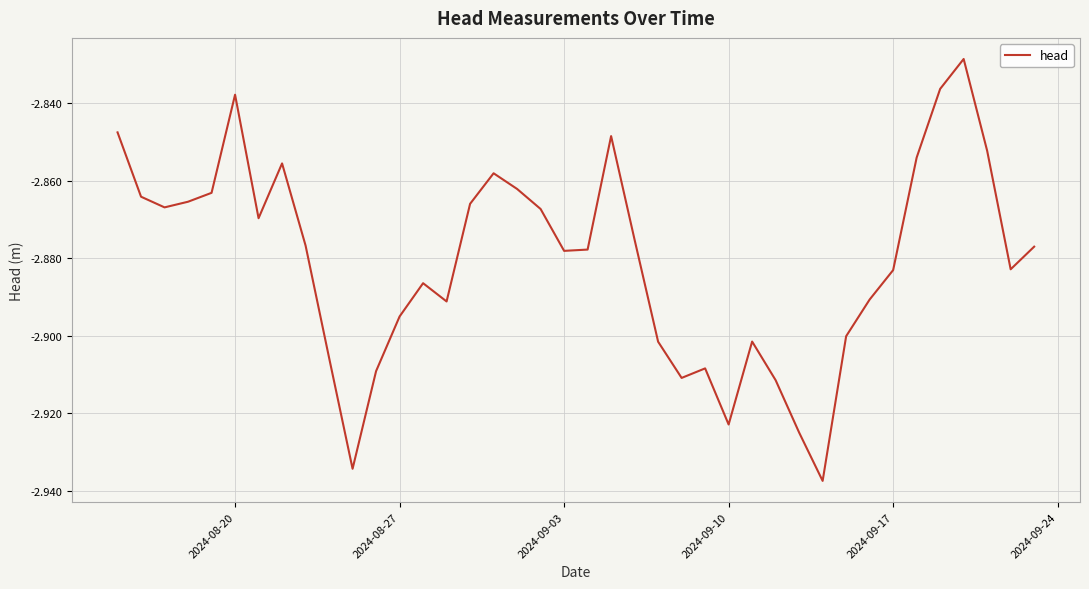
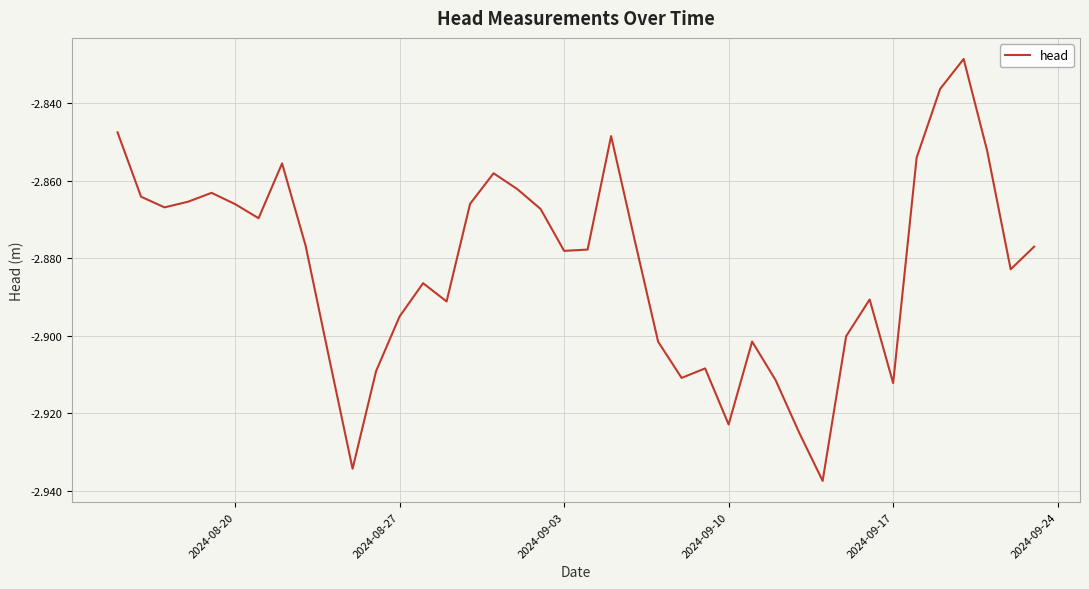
2024-08-20: -2.838 -> -2.866
2024-09-17: -2.883 -> -2.912
